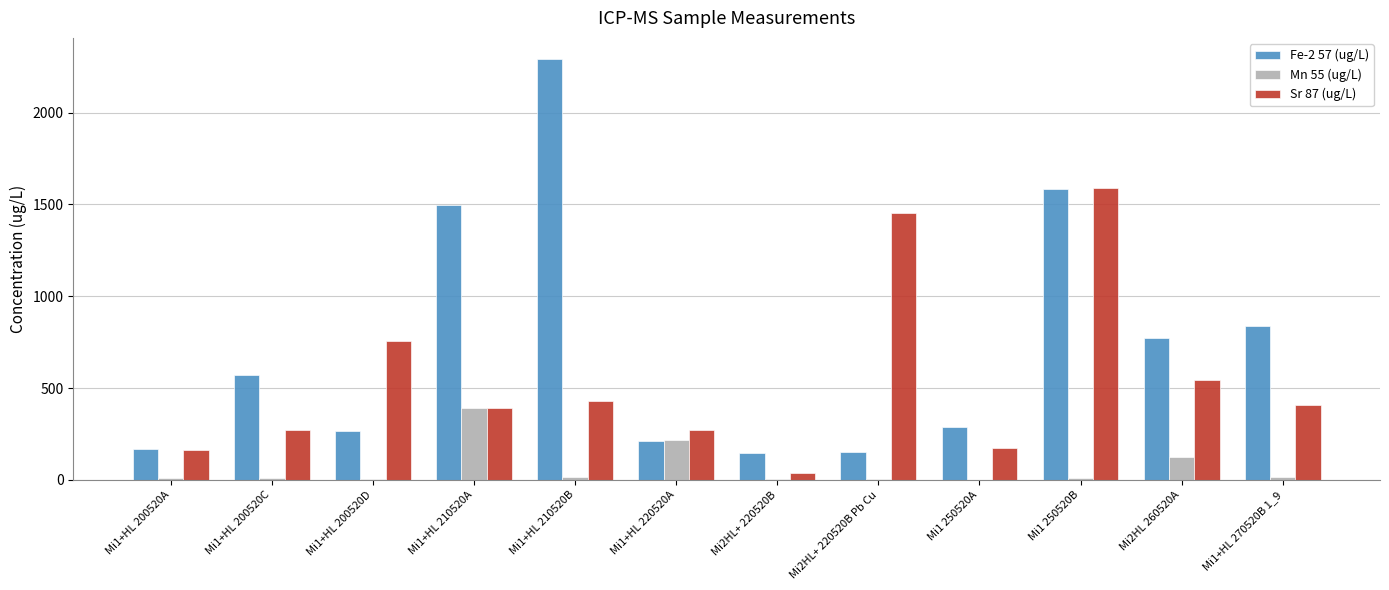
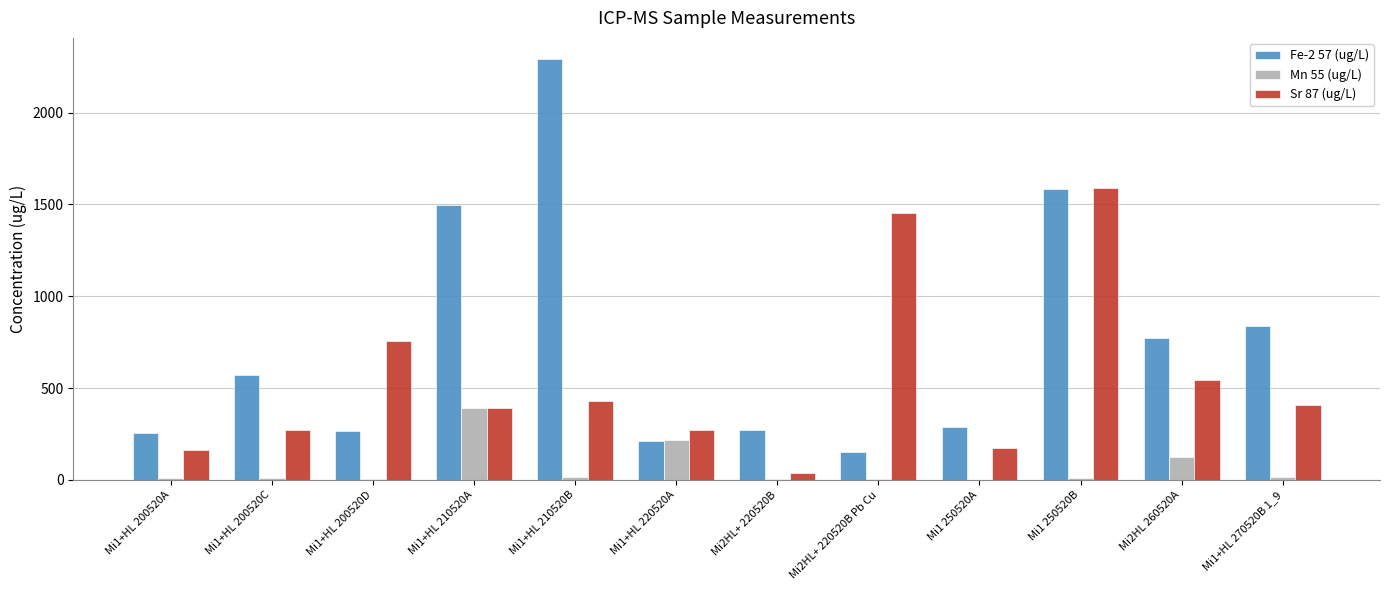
Fe-2 57 (ug/L), Mi1+HL 200520A: 170 -> 260
Fe-2 57 (ug/L), Mi2HL+ 220520B: 150 -> 270
